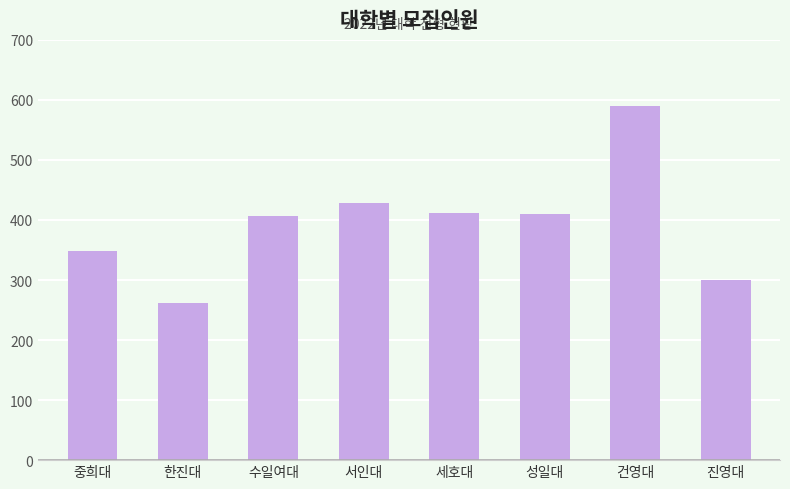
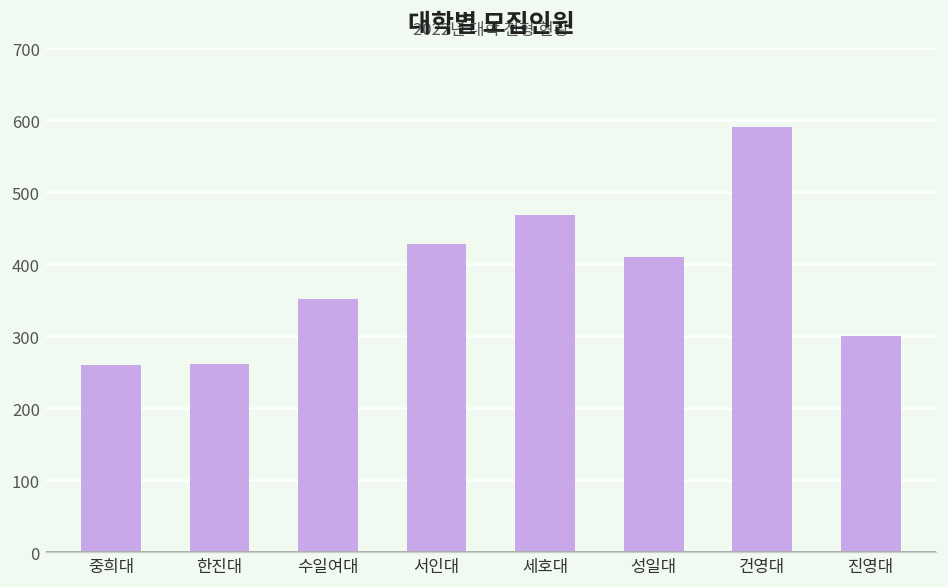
중희대: 350 -> 260
수일여대: 410 -> 350
세호대: 410 -> 470
